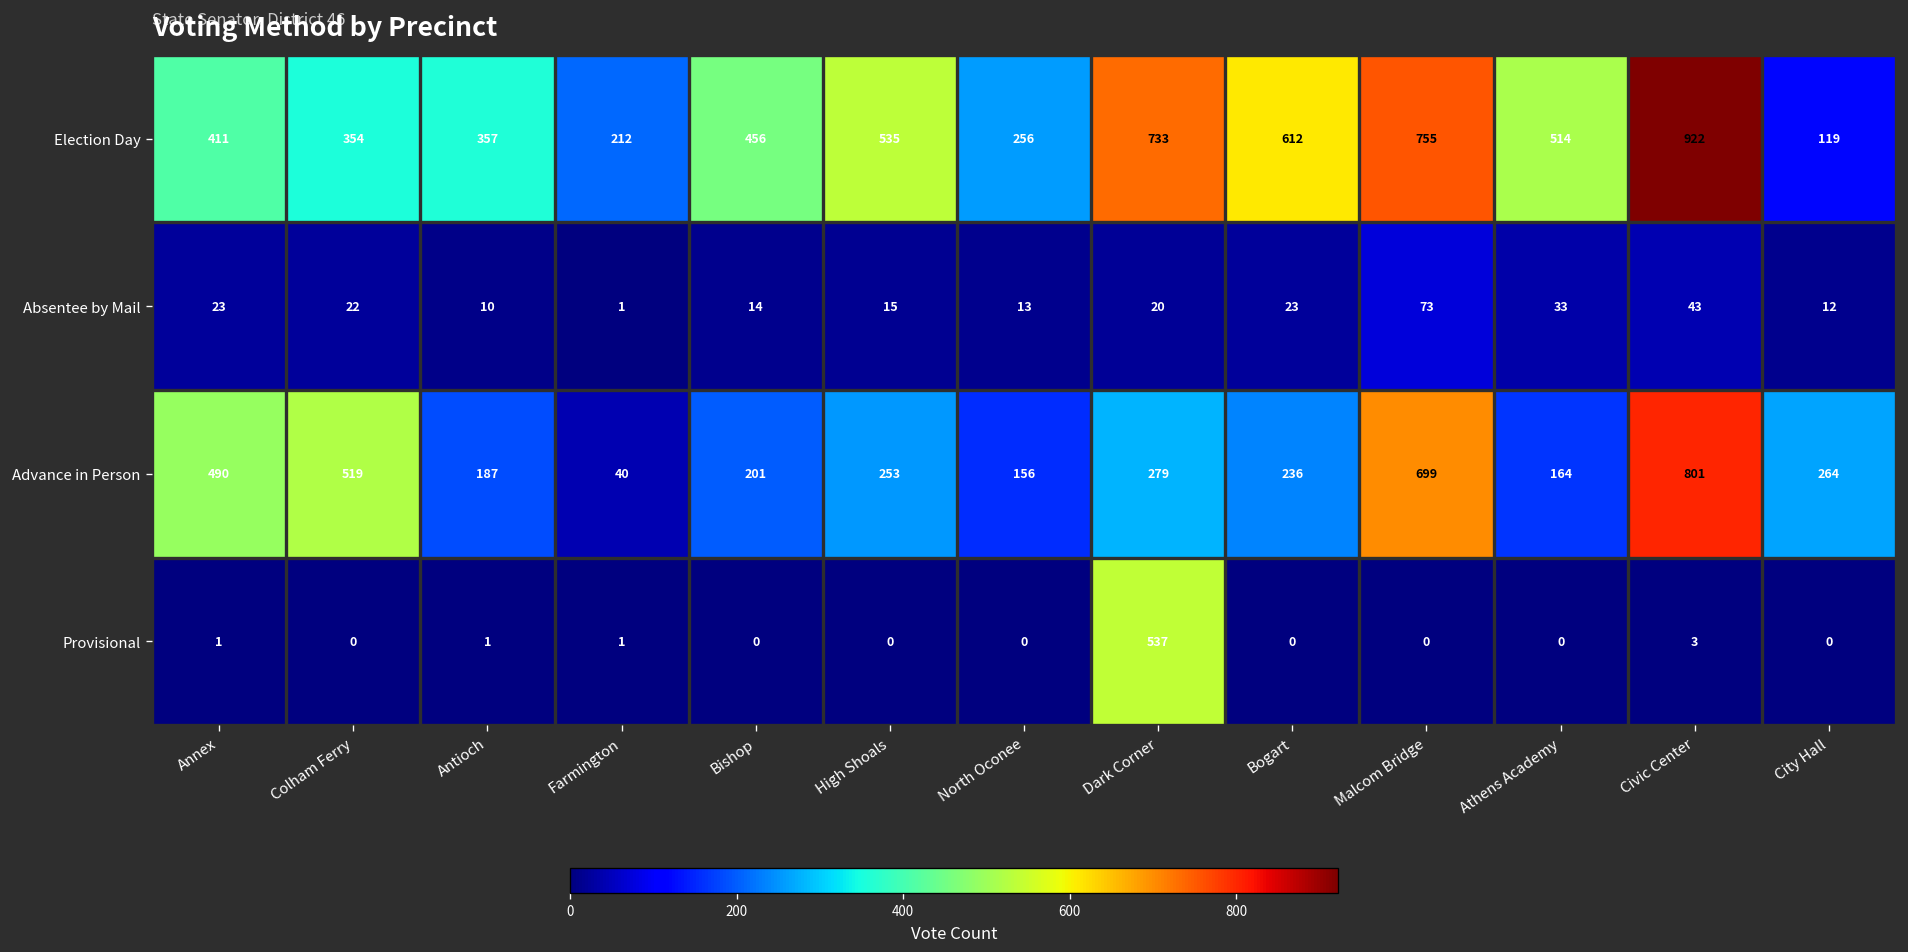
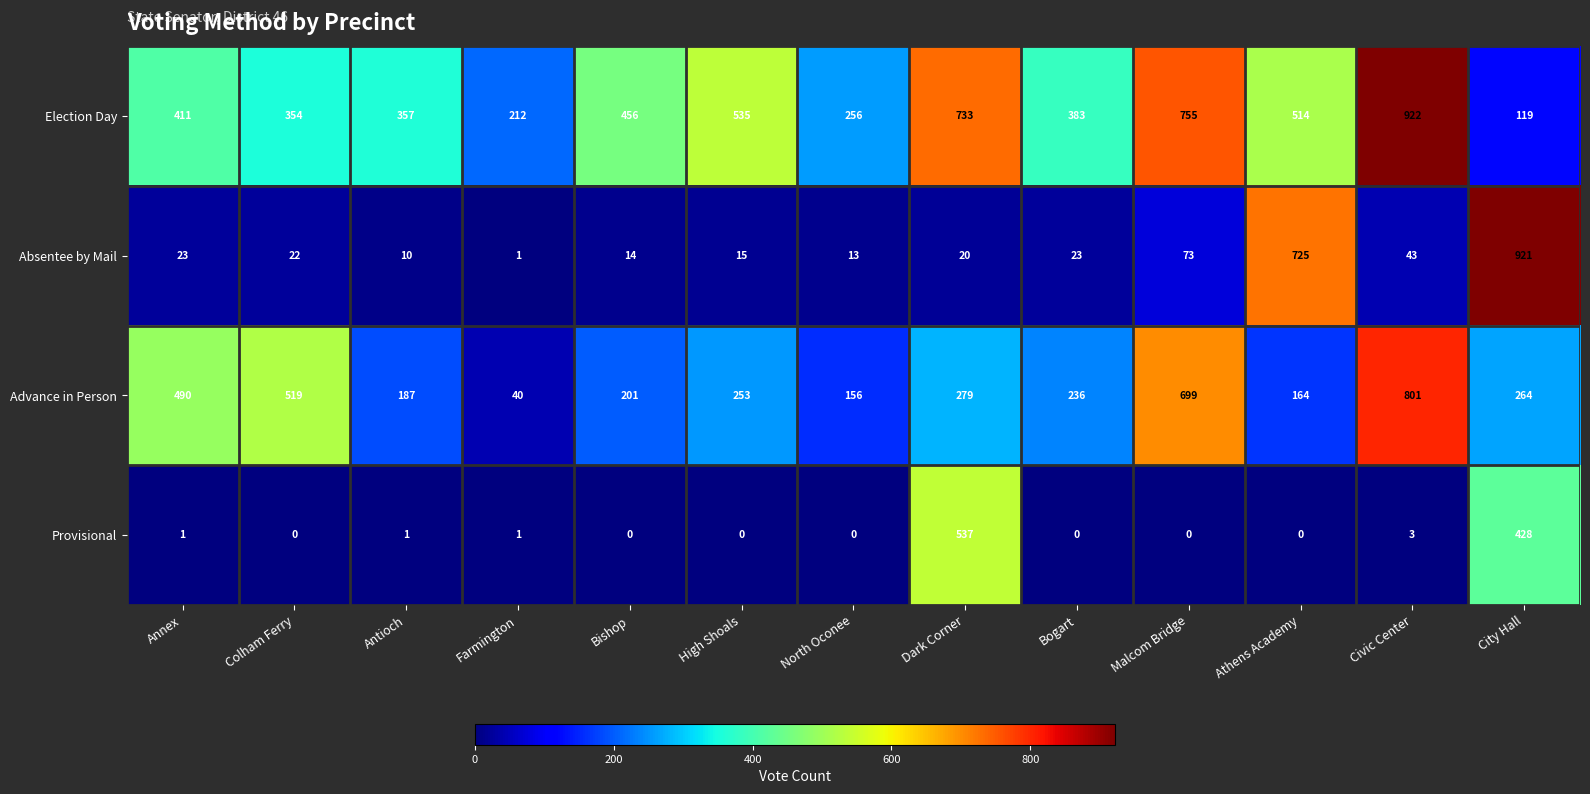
Election Day, Bogart: 612 -> 383
Absentee by Mail, Athens Academy: 33 -> 725
Absentee by Mail, City Hall: 12 -> 921
Provisional, City Hall: 0 -> 428
